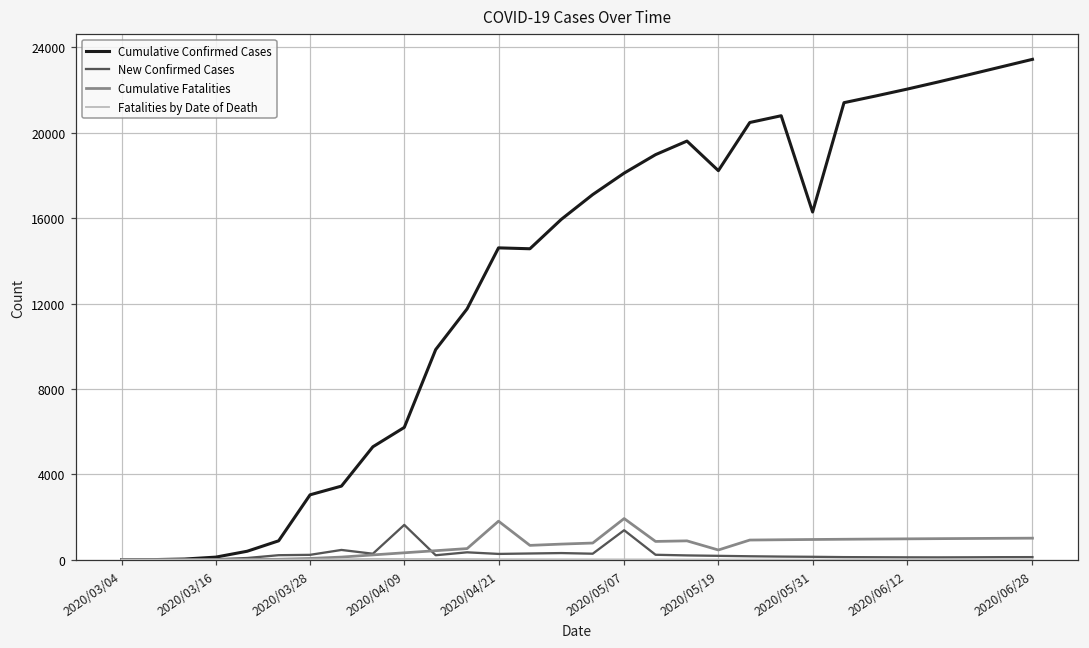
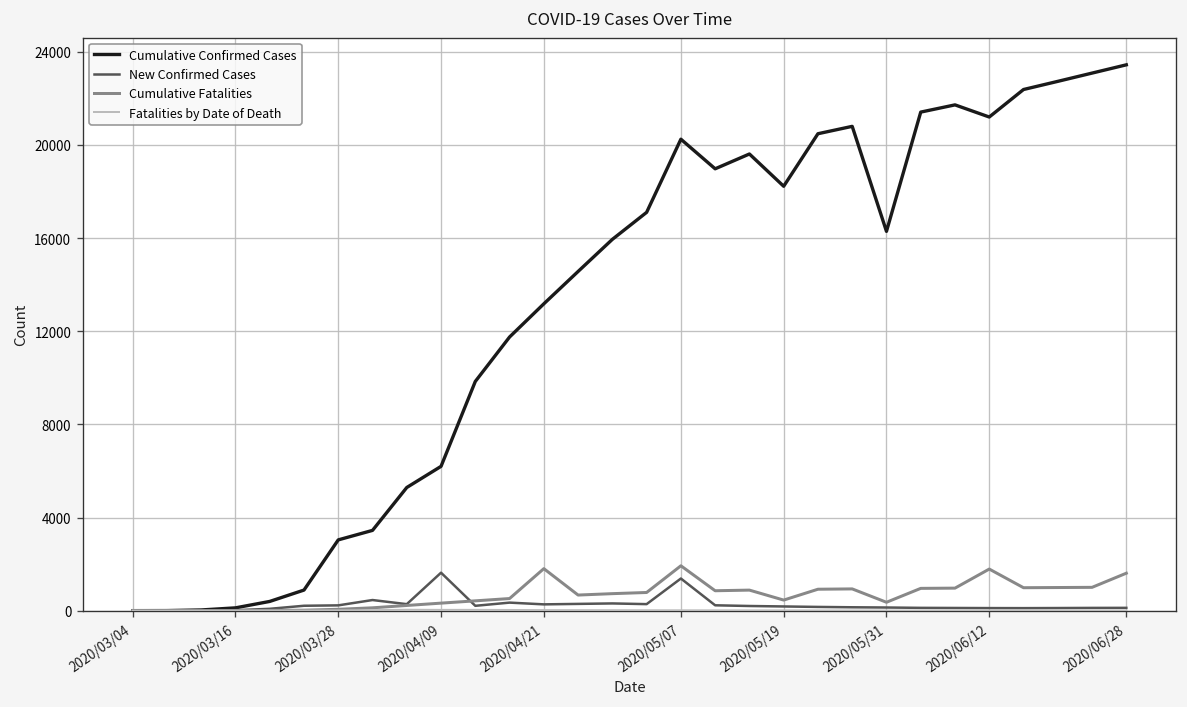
Cumulative Confirmed Cases, 2020/04/21: 14600 -> 13200
Cumulative Confirmed Cases, 2020/05/07: 18100 -> 20200
Cumulative Fatalities, 2020/05/31: 900 -> 400
Cumulative Confirmed Cases, 2020/06/12: 22000 -> 21200
Cumulative Fatalities, 2020/06/12: 1000 -> 1800
Cumulative Fatalities, 2020/06/28: 1000 -> 1600
